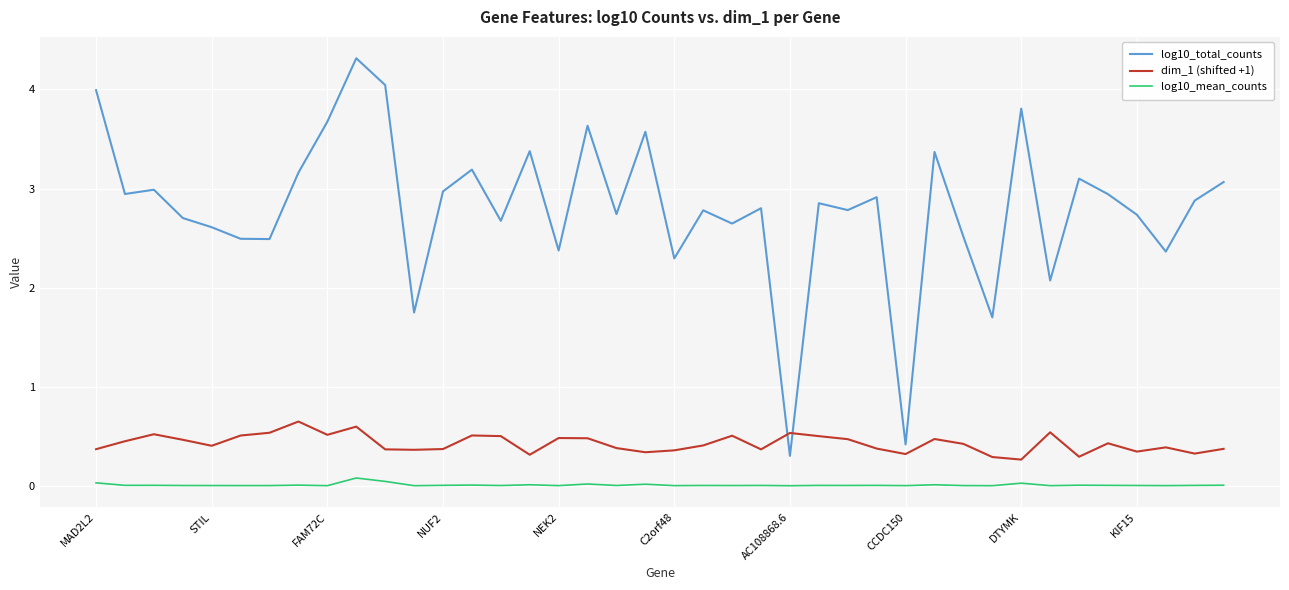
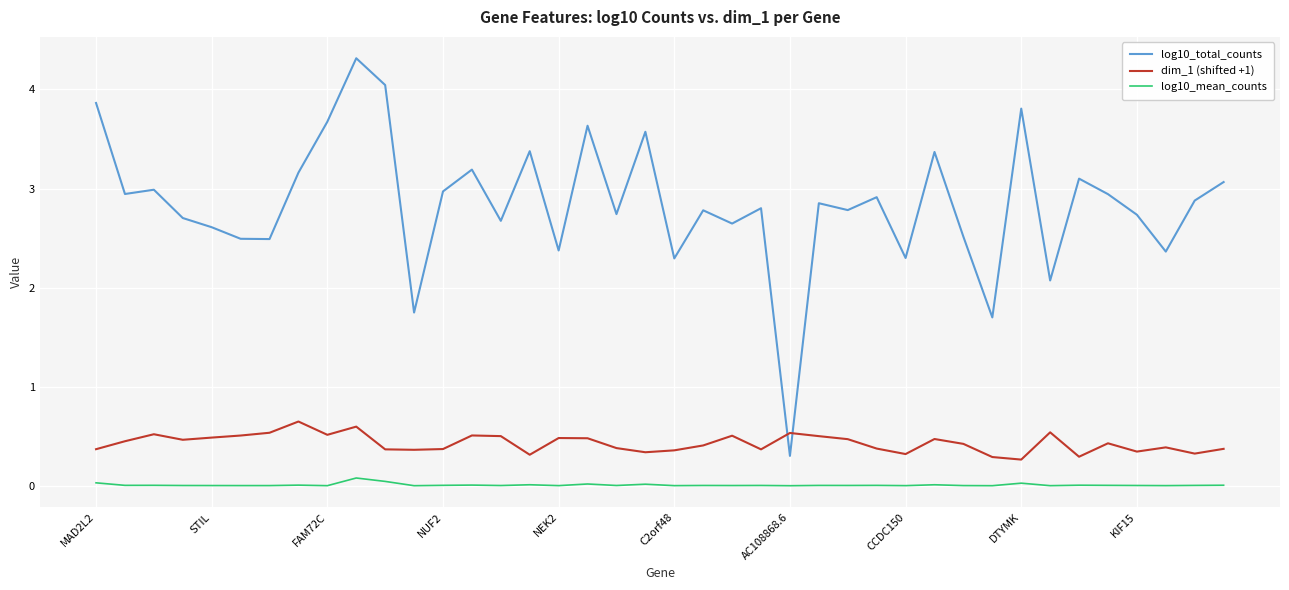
log10_total_counts, MAD2L2: 4.0 -> 3.9
dim_1 (shifted +1), STIL: 0.4 -> 0.5
log10_total_counts, CCDC150: 0.4 -> 2.3
